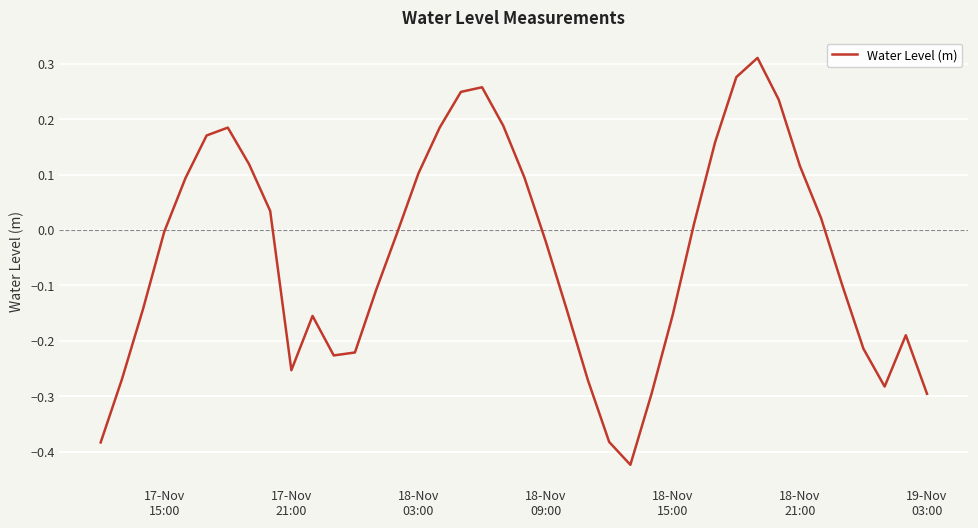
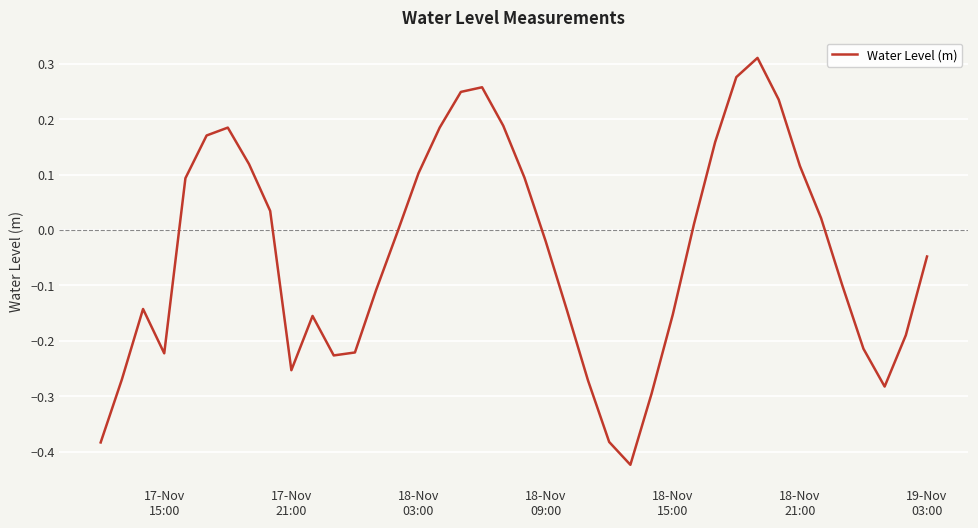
17-Nov 15:00: 0.00 -> -0.22
19-Nov 03:00: -0.30 -> -0.05
